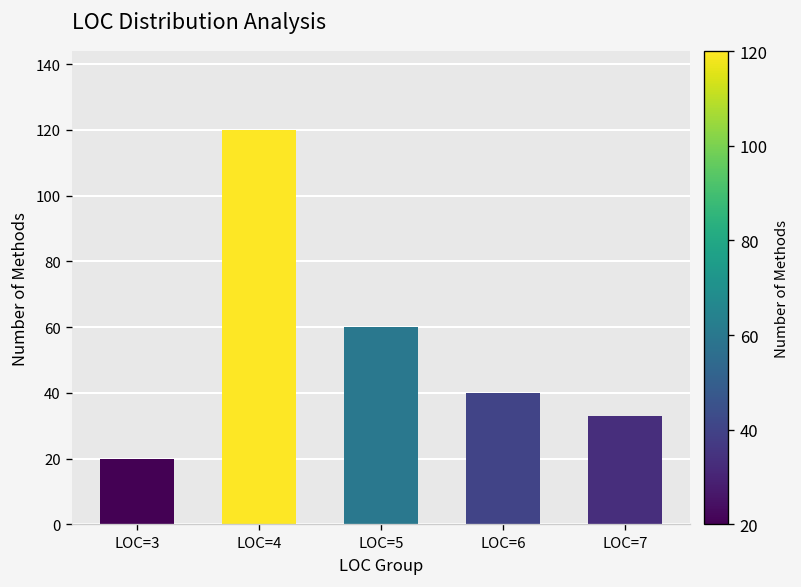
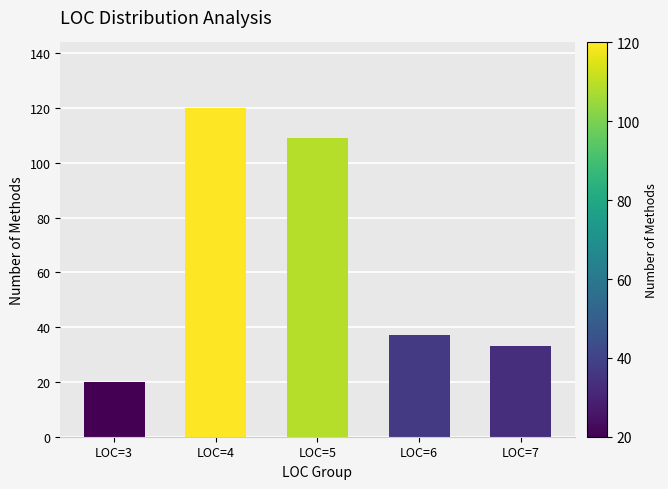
LOC=5: 60 -> 109
LOC=6: 40 -> 37
